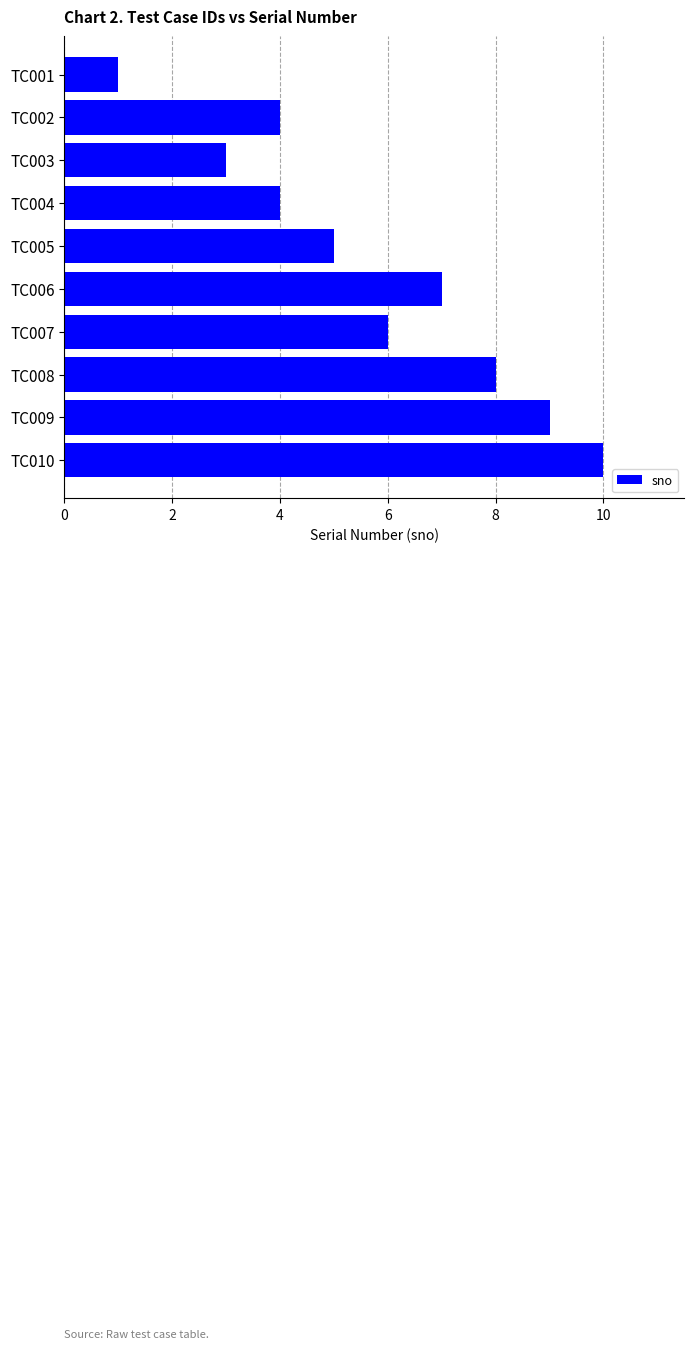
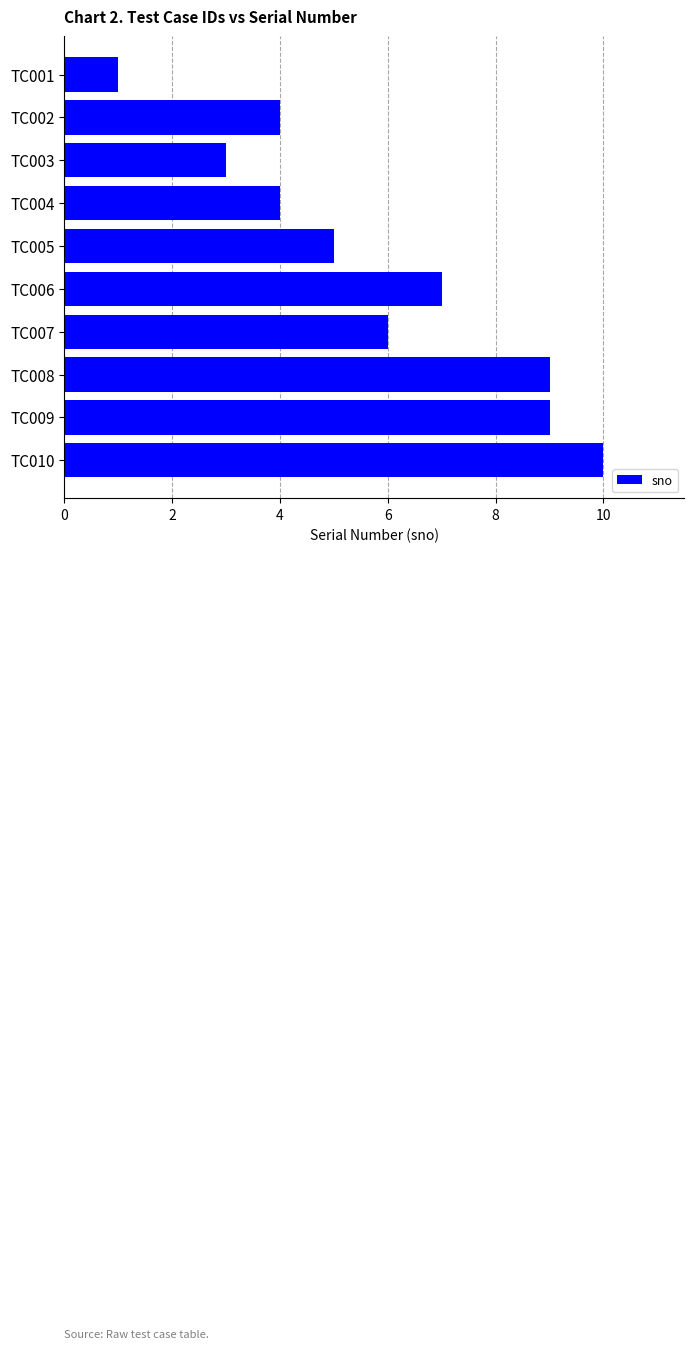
TC008: 8 -> 9
